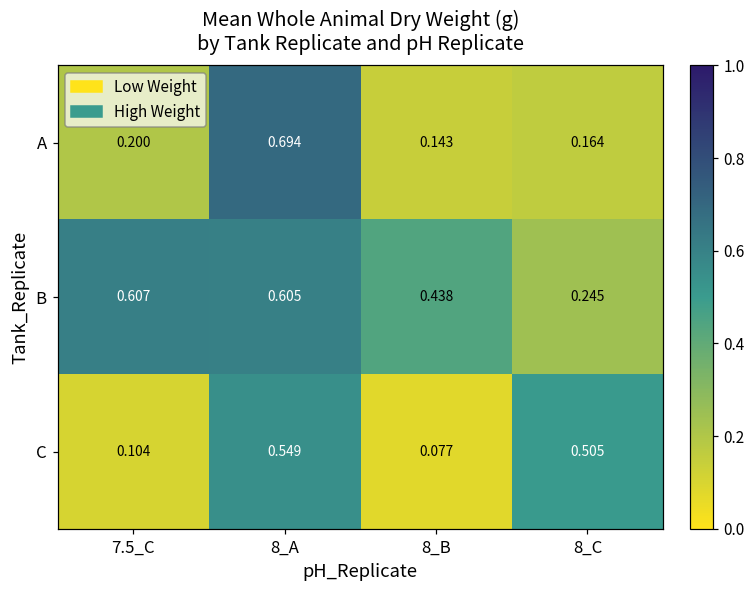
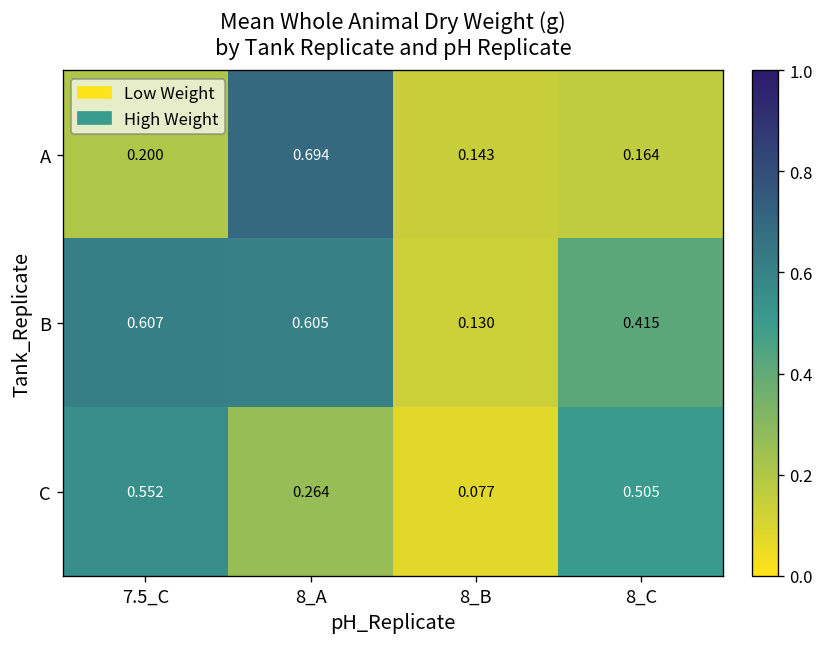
B, 8_B: 0.438 -> 0.130
B, 8_C: 0.245 -> 0.415
C, 7.5_C: 0.104 -> 0.552
C, 8_A: 0.549 -> 0.264
